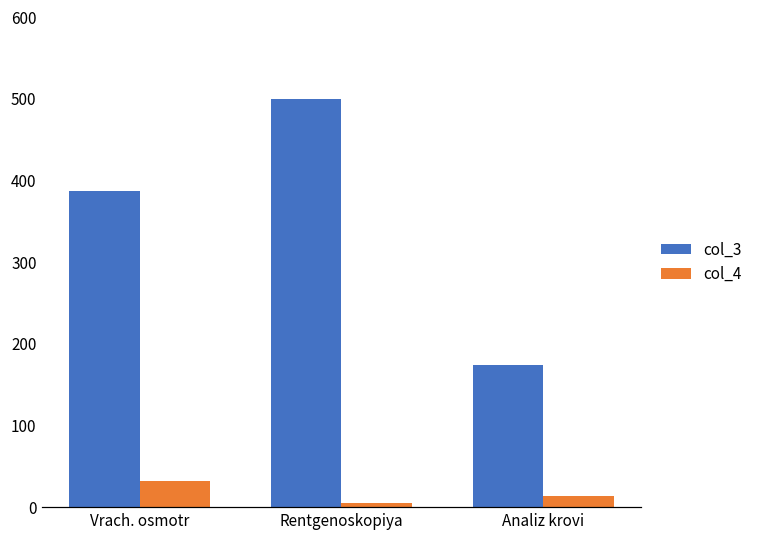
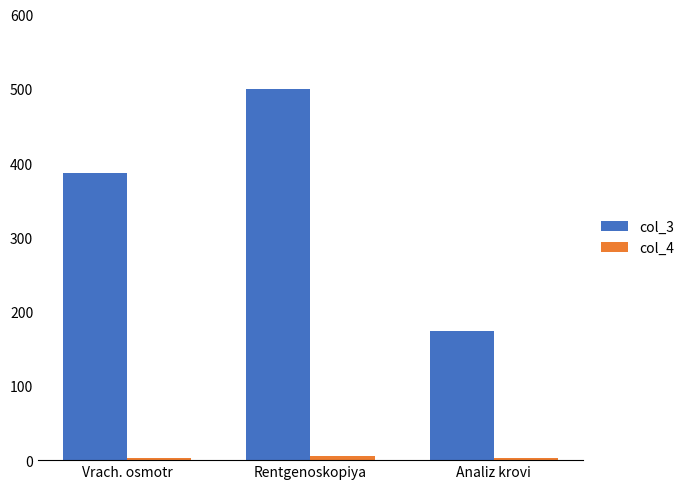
col_4, Vrach. osmotr: 30 -> 0
col_4, Analiz krovi: 10 -> 0
